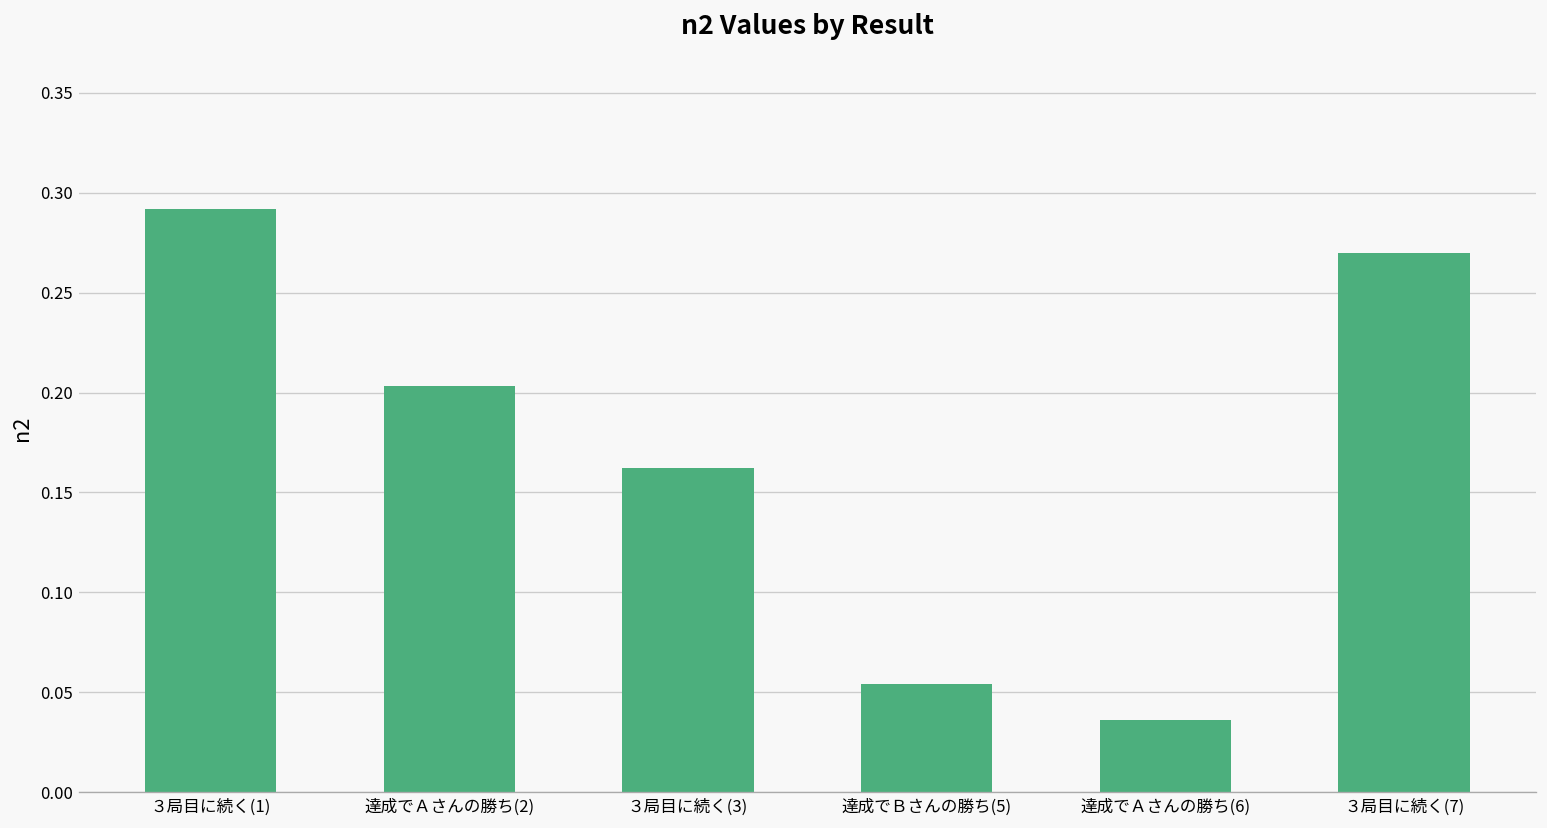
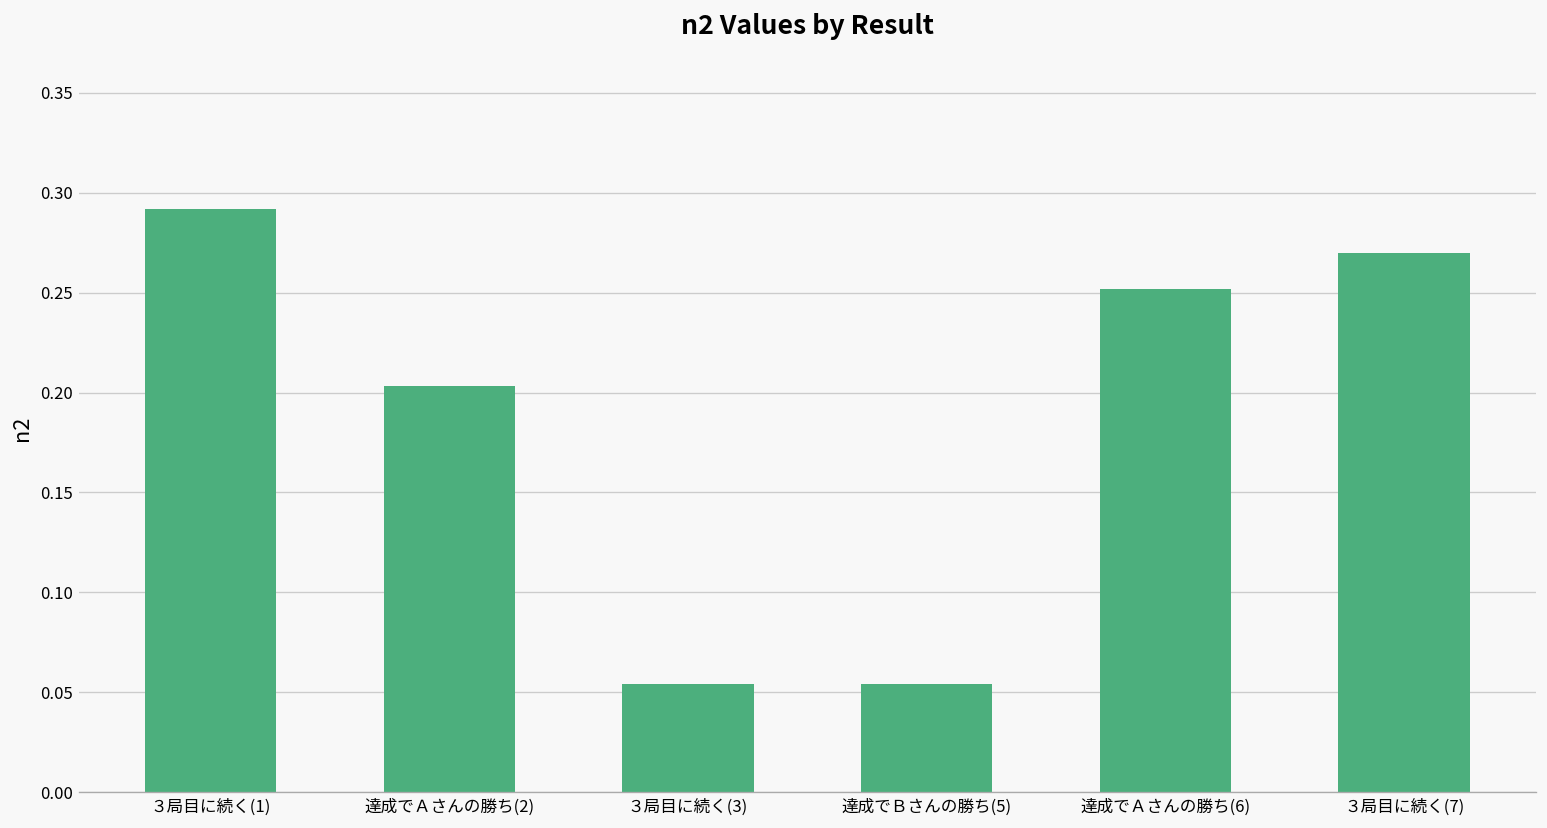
３局目に続く(3): 0.162 -> 0.054
達成でＡさんの勝ち(6): 0.036 -> 0.252
